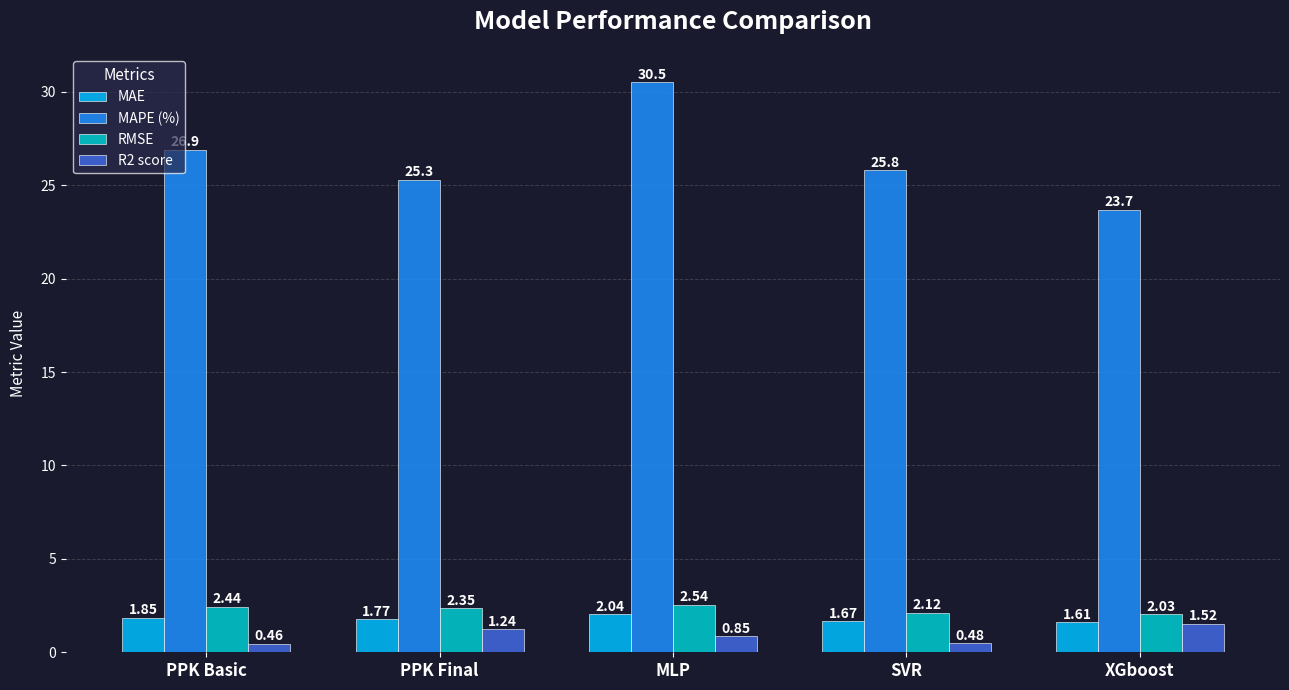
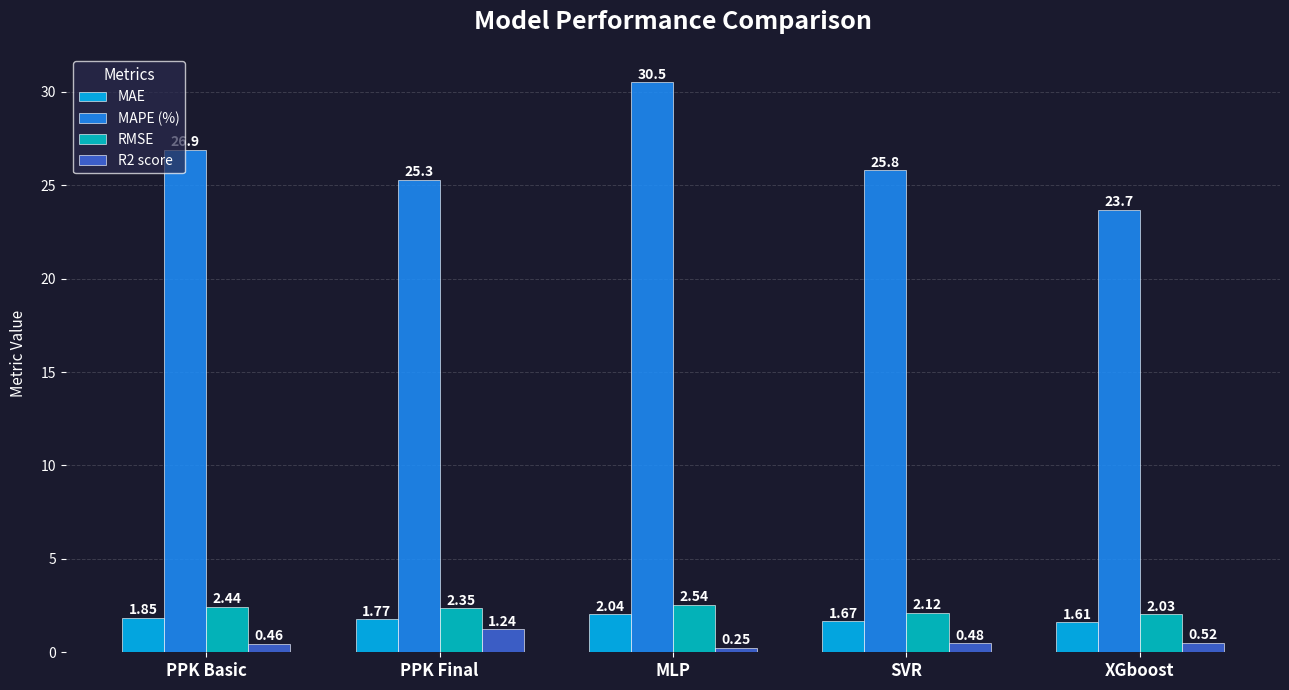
R2 score, MLP: 0.85 -> 0.25
R2 score, XGboost: 1.52 -> 0.52
